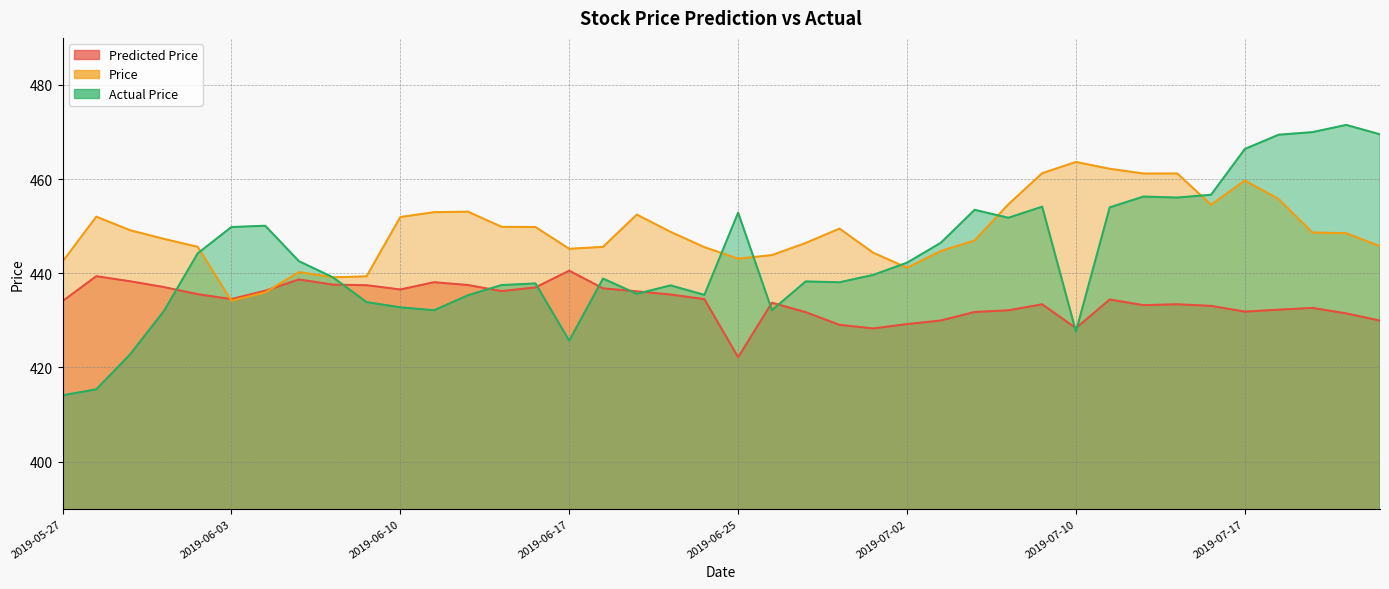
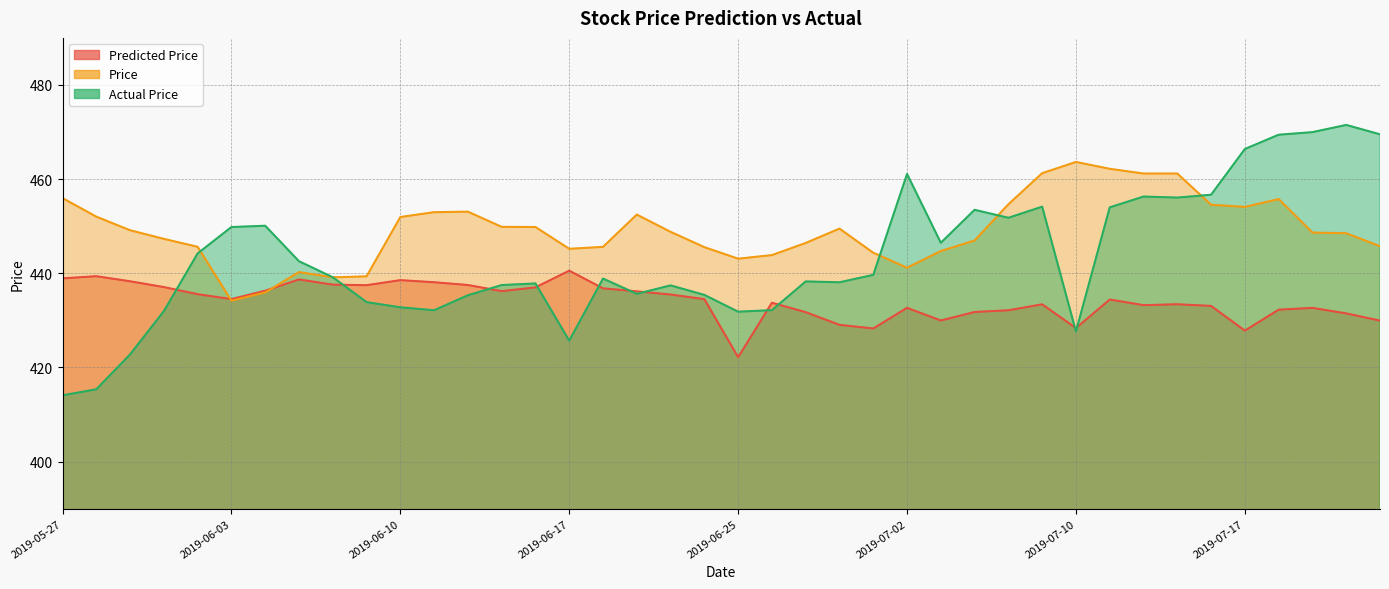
Predicted Price, 2019-05-27: 434 -> 439
Price, 2019-05-27: 442 -> 456
Predicted Price, 2019-06-10: 437 -> 439
Actual Price, 2019-06-25: 453 -> 432
Predicted Price, 2019-07-02: 429 -> 433
Actual Price, 2019-07-02: 442 -> 461
Predicted Price, 2019-07-17: 432 -> 428
Price, 2019-07-17: 460 -> 454
